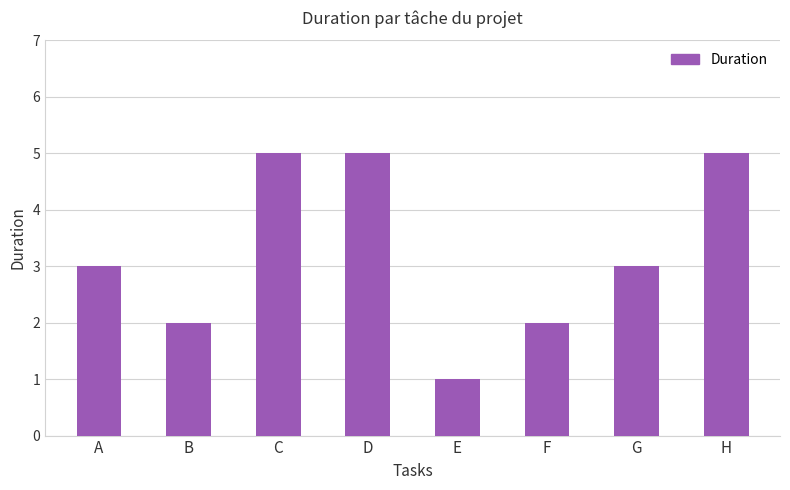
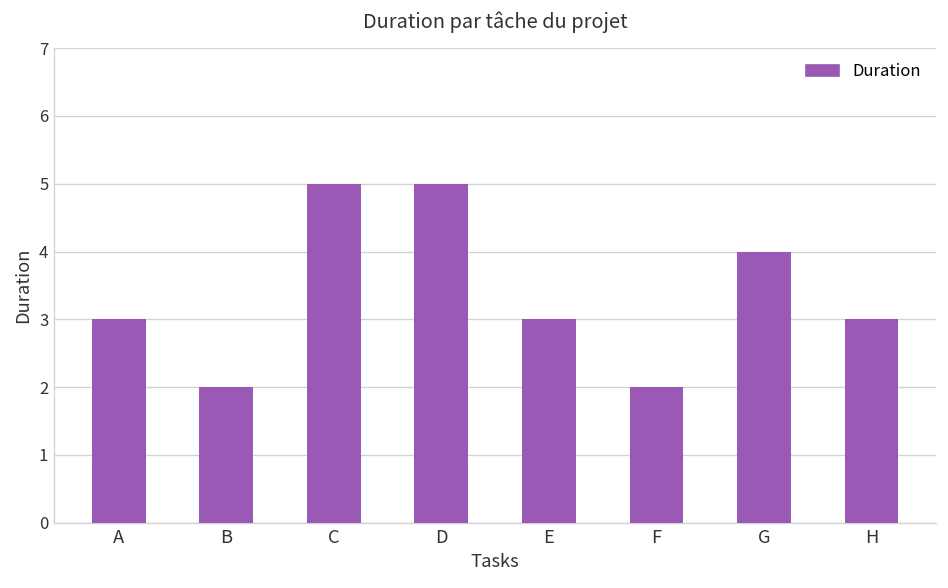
E: 1 -> 3
G: 3 -> 4
H: 5 -> 3
